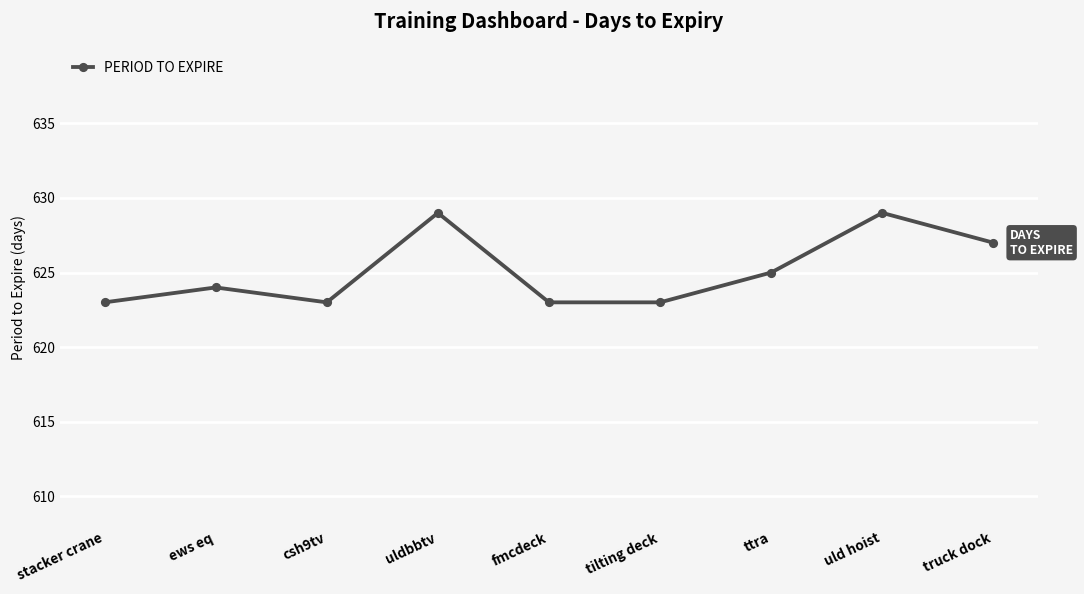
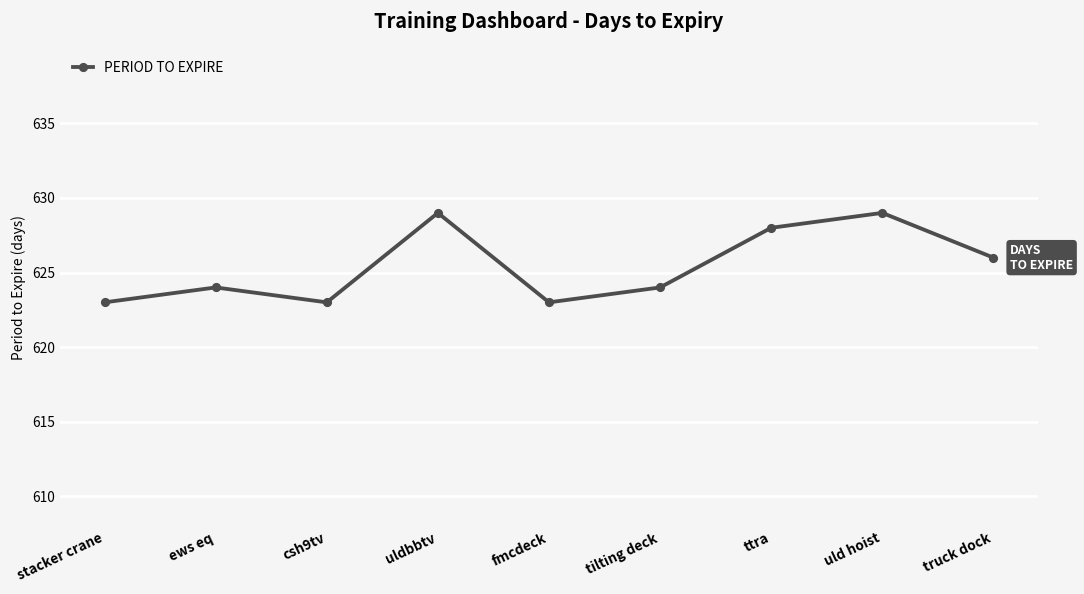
tilting deck: 623 -> 624
ttra: 625 -> 628
truck dock: 627 -> 626
